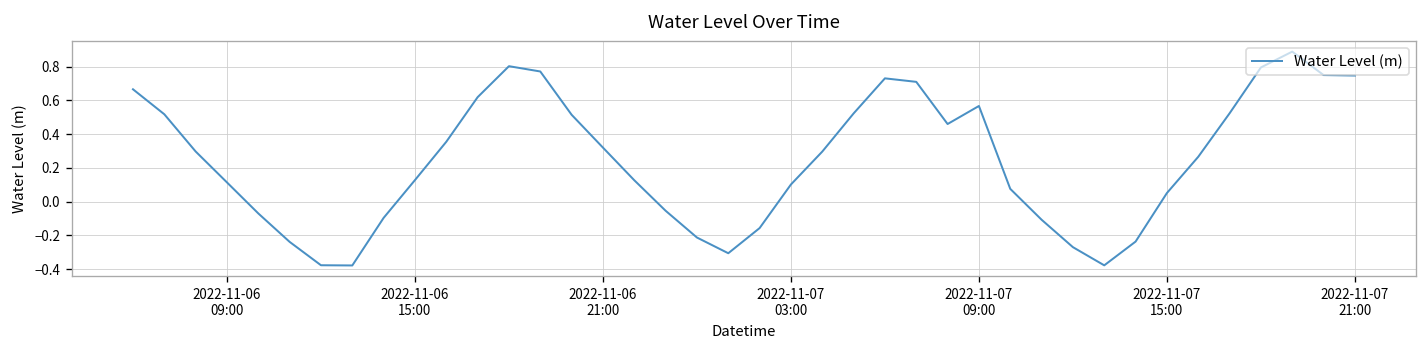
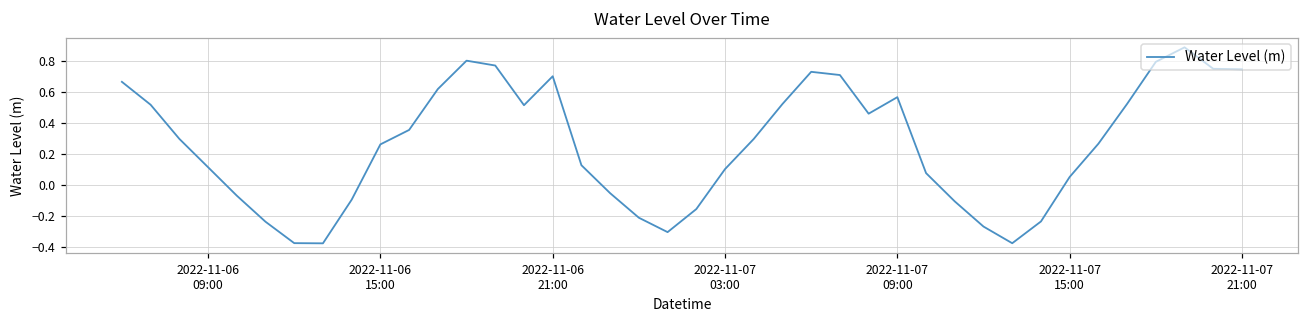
2022-11-06 15:00: 0.13 -> 0.26
2022-11-06 21:00: 0.32 -> 0.70
